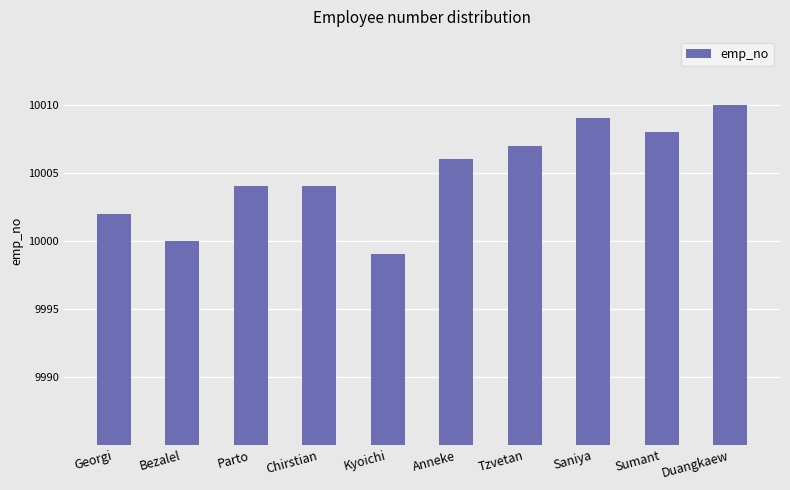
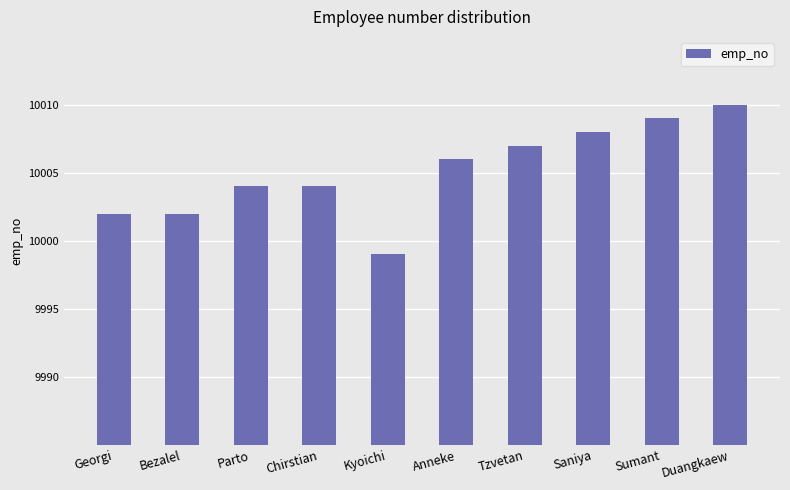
Bezalel: 10000 -> 10002
Saniya: 10009 -> 10008
Sumant: 10008 -> 10009
